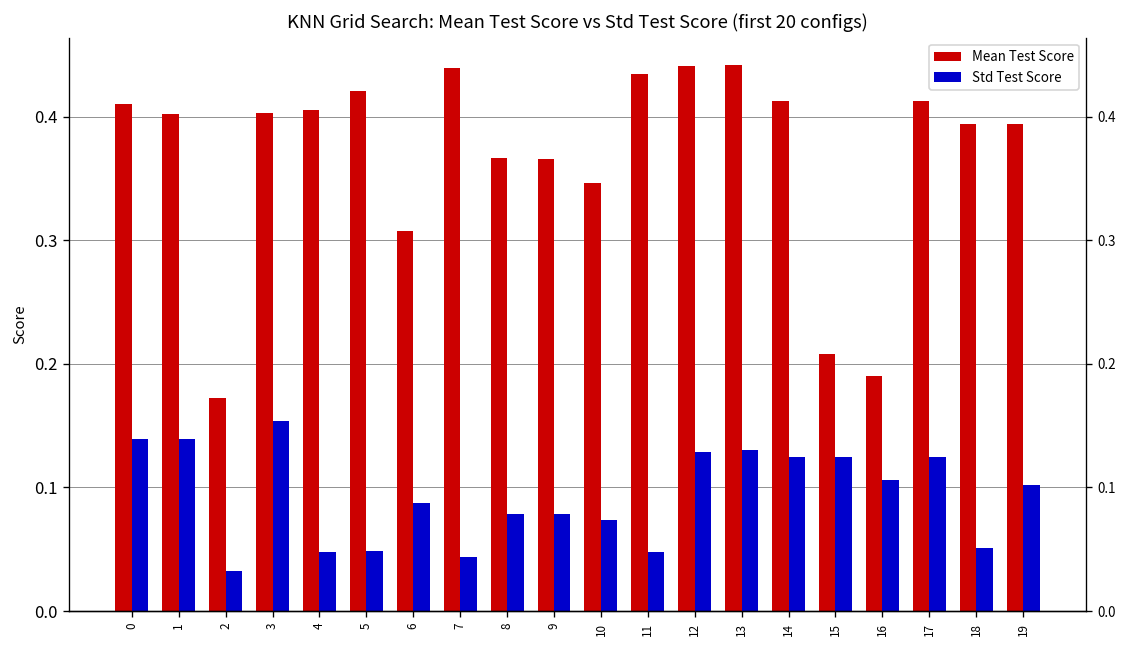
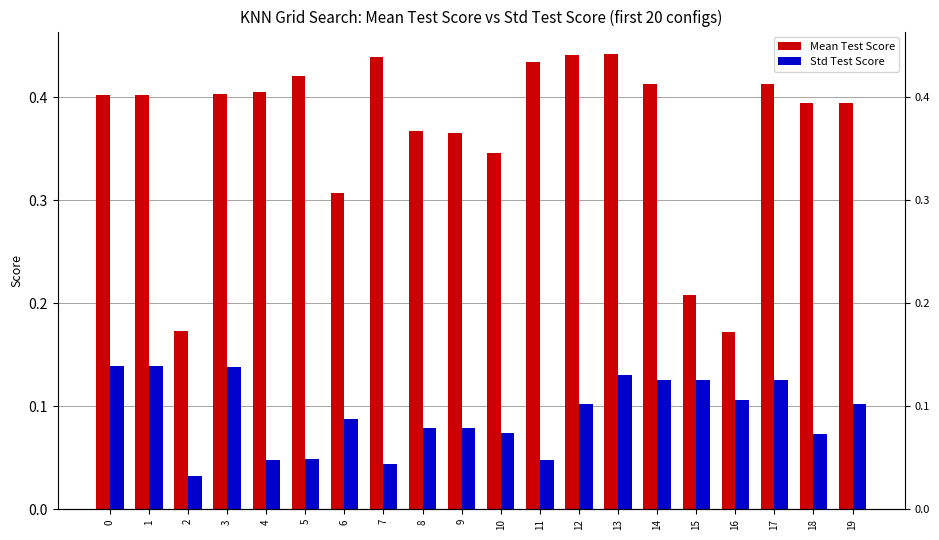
Mean Test Score, 0: 0.410 -> 0.402
Std Test Score, 3: 0.154 -> 0.139
Std Test Score, 12: 0.128 -> 0.102
Mean Test Score, 16: 0.190 -> 0.172
Std Test Score, 18: 0.051 -> 0.073
